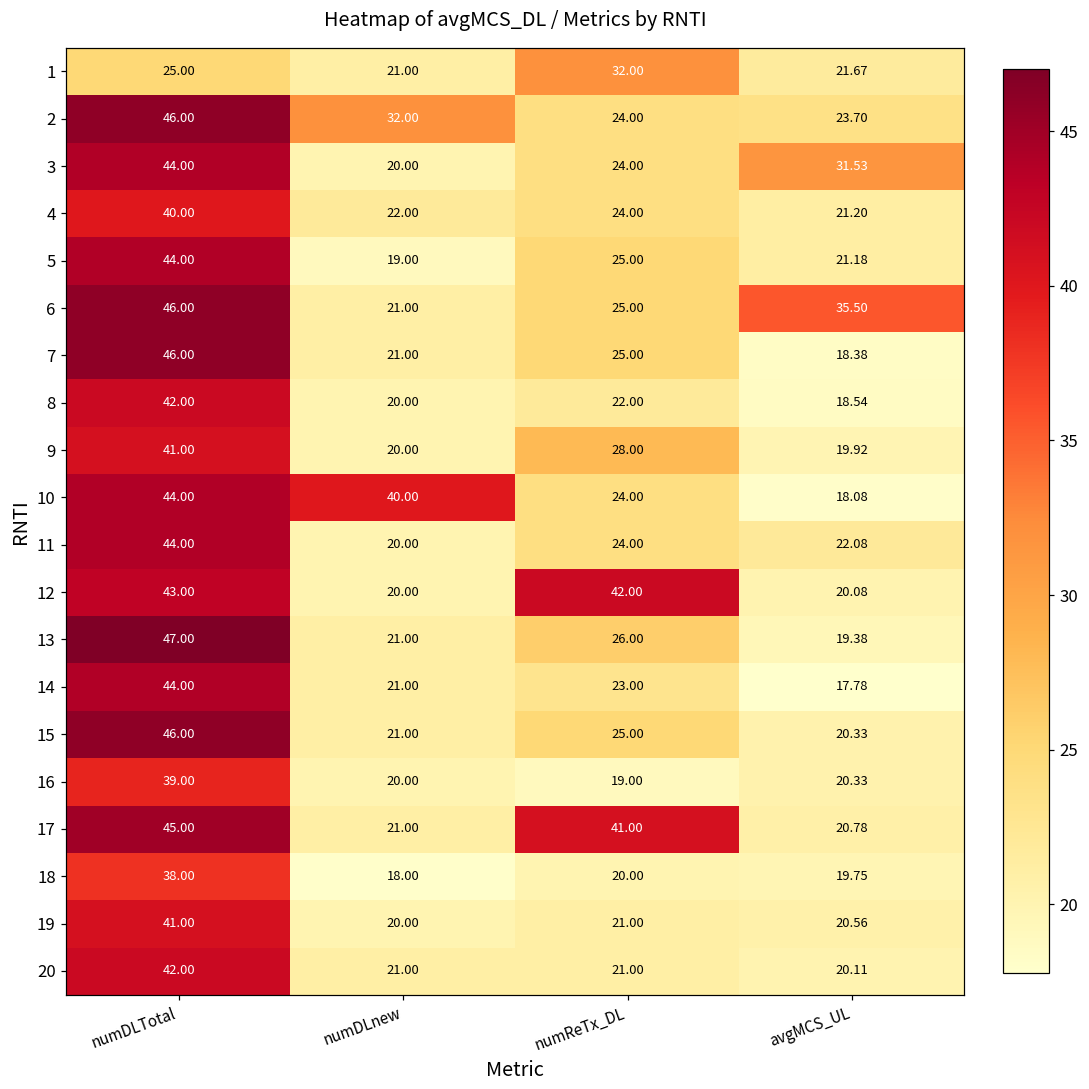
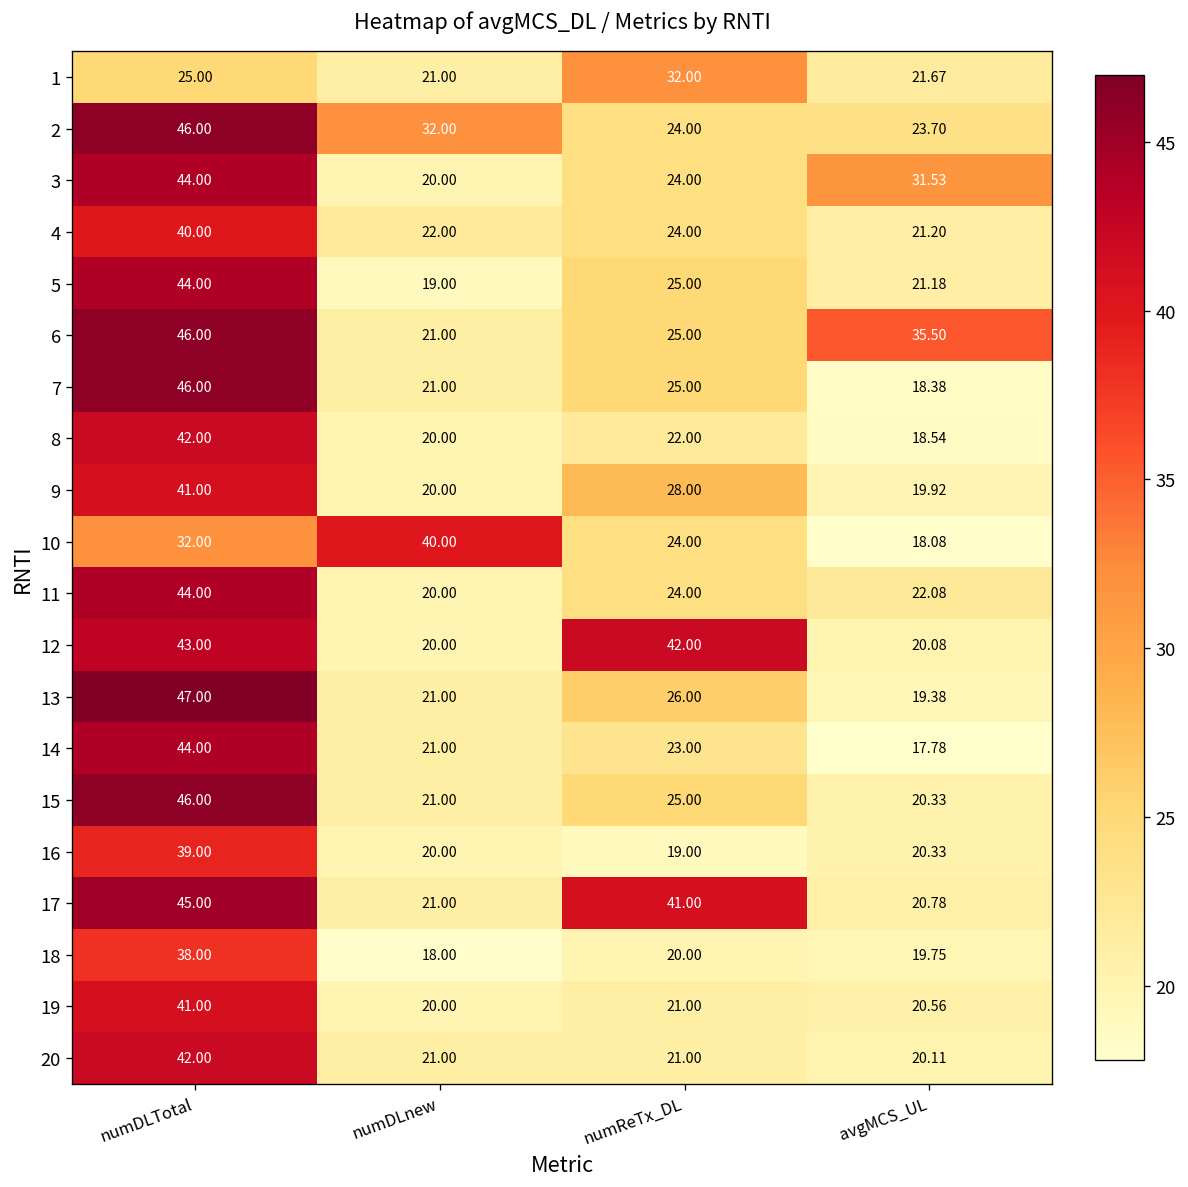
10, numDLTotal: 44.00 -> 32.00
